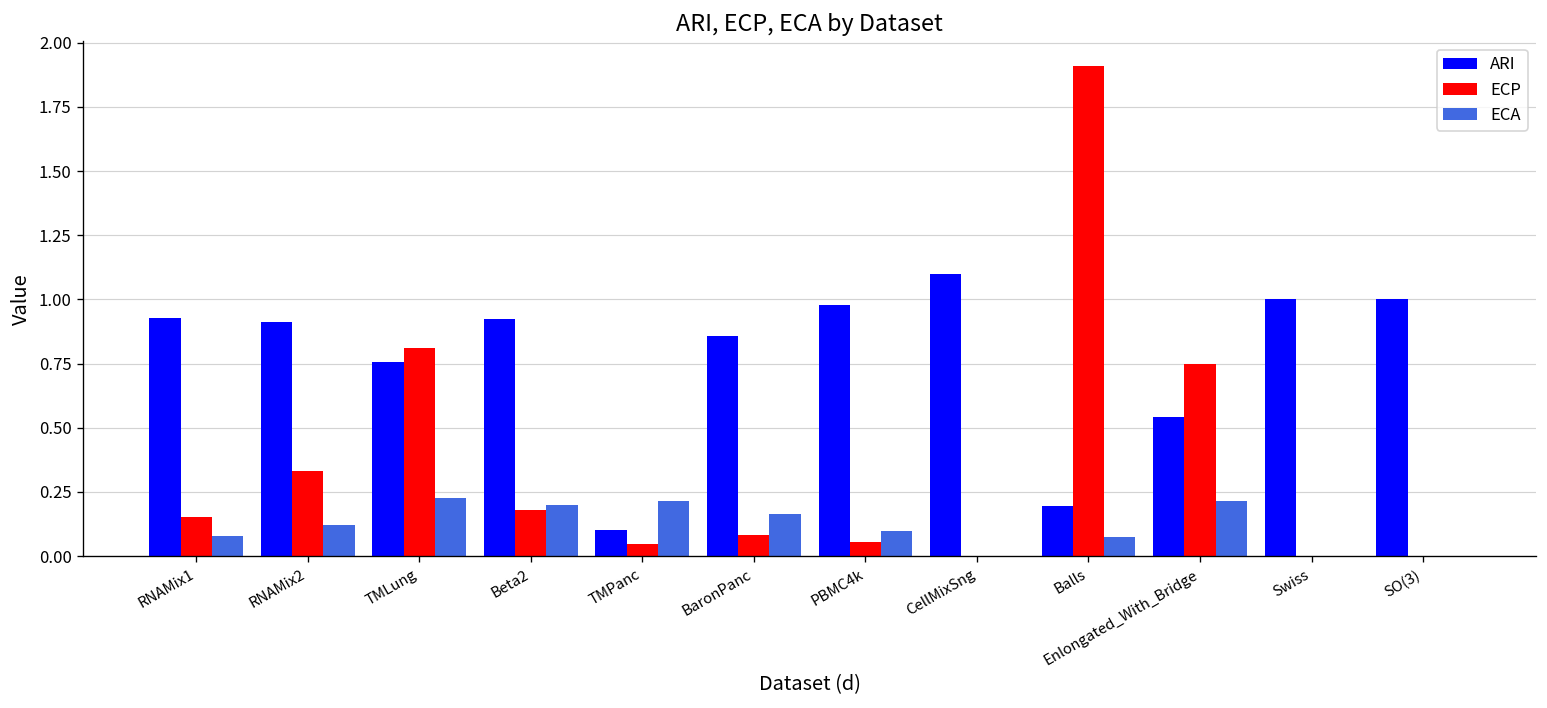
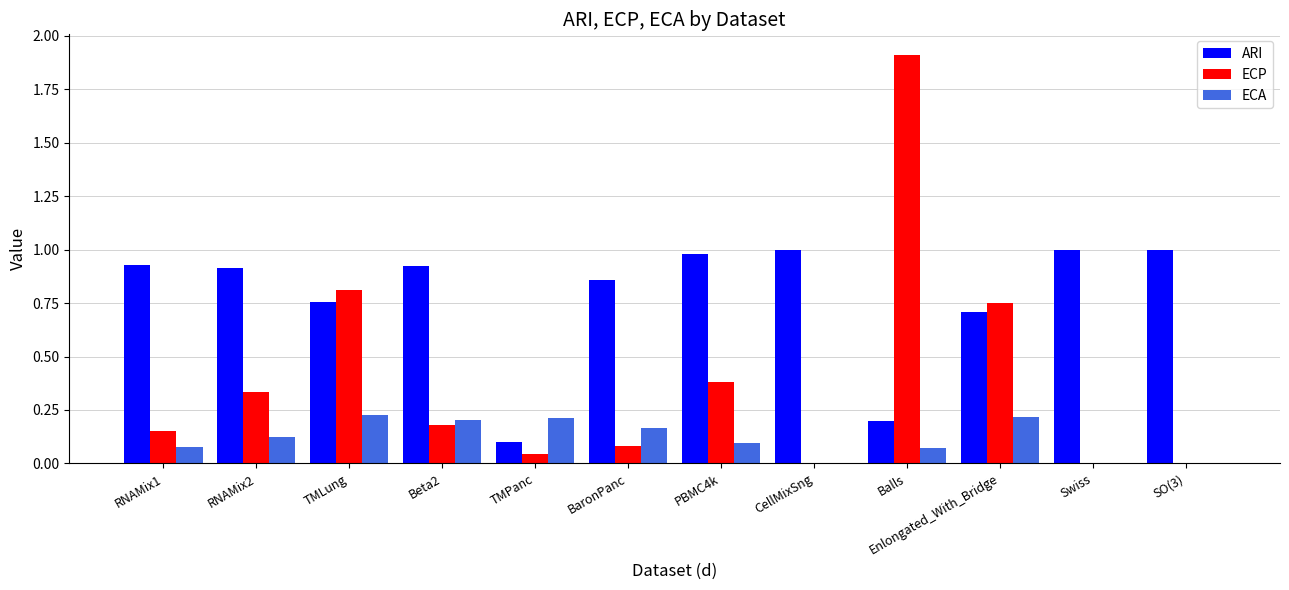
ECP, PBMC4k: 0.05 -> 0.38
ARI, CellMixSng: 1.1 -> 1.0
ARI, Enlongated_With_Bridge: 0.54 -> 0.71
